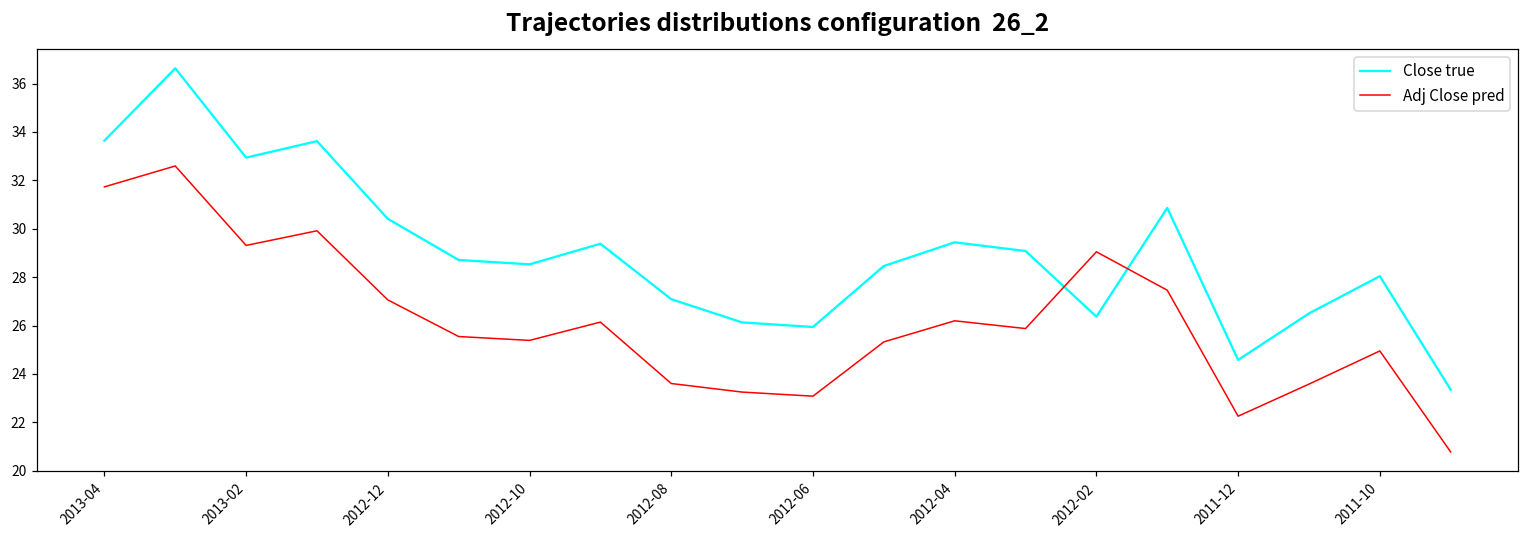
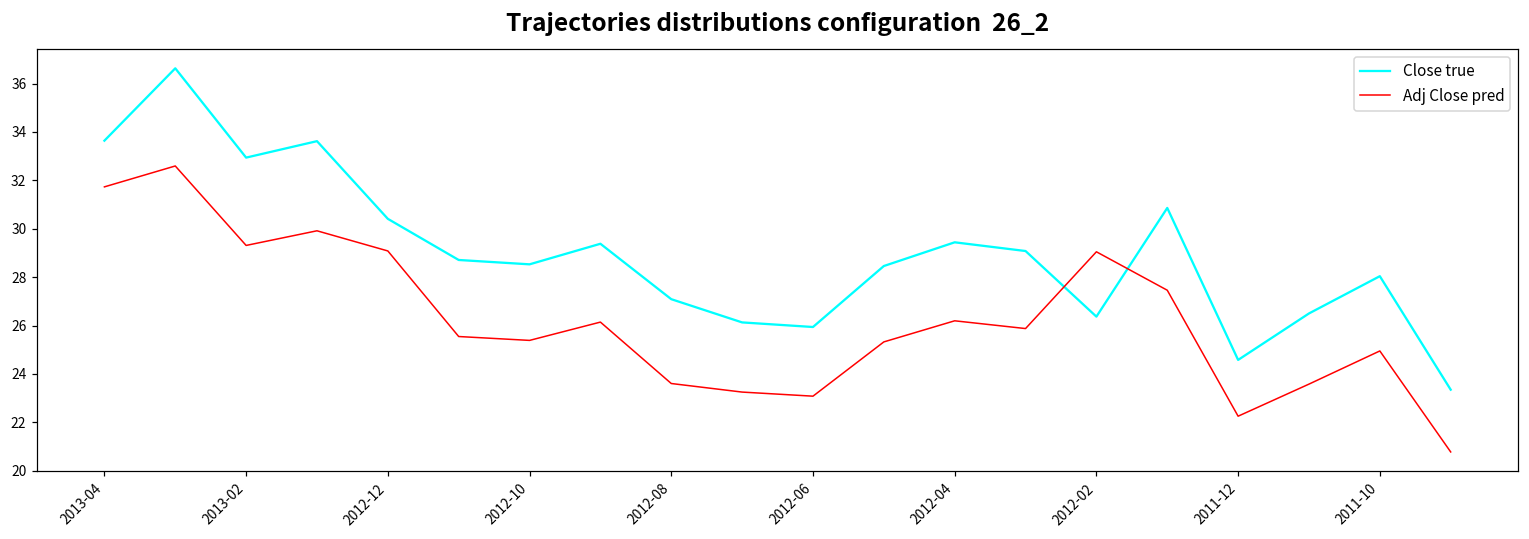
Adj Close pred, 2012-12: 27.1 -> 29.1
